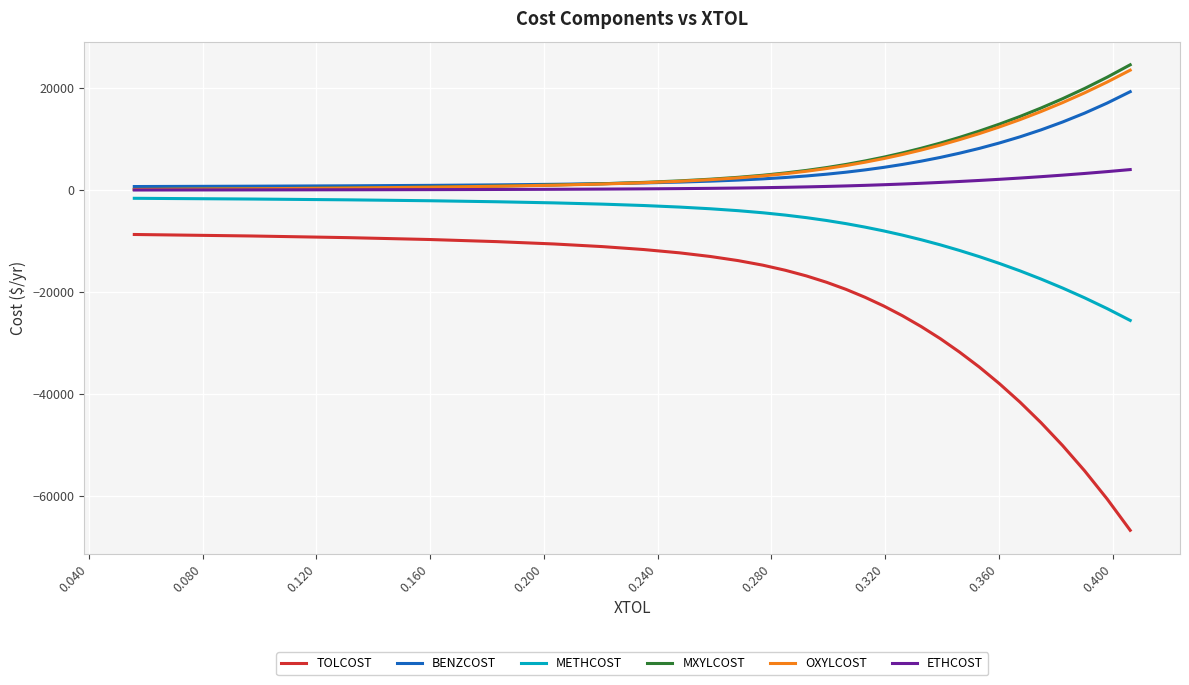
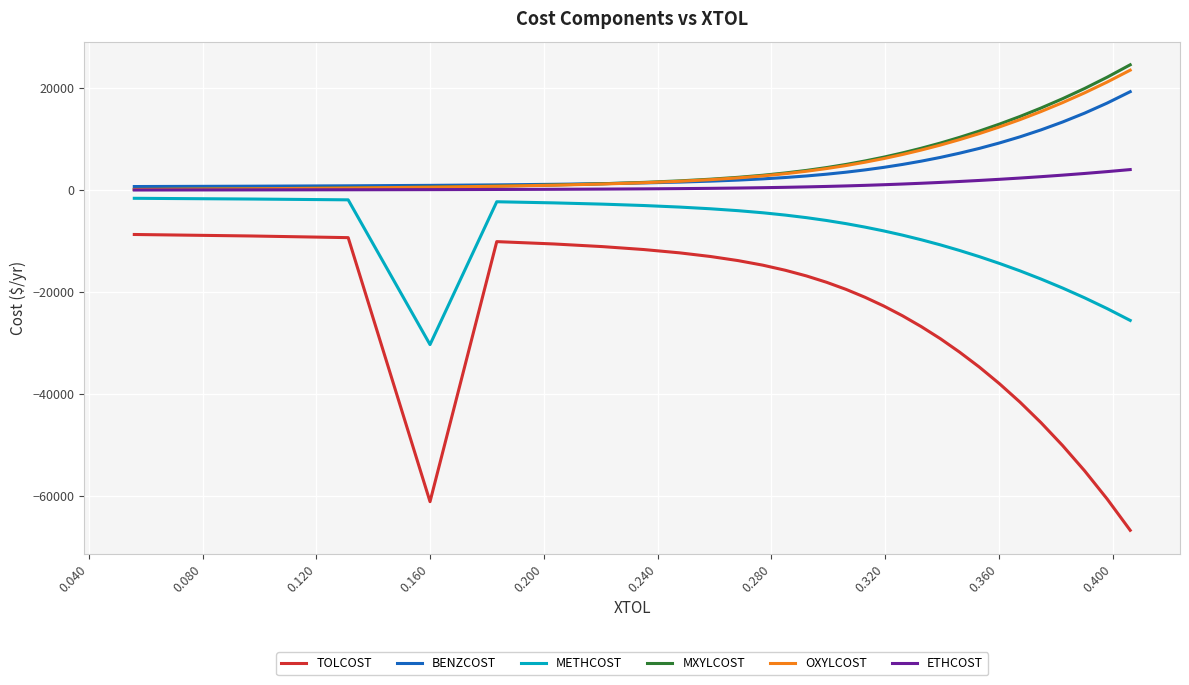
TOLCOST, 0.160: -10000 -> -61000
METHCOST, 0.160: -2000 -> -30000
